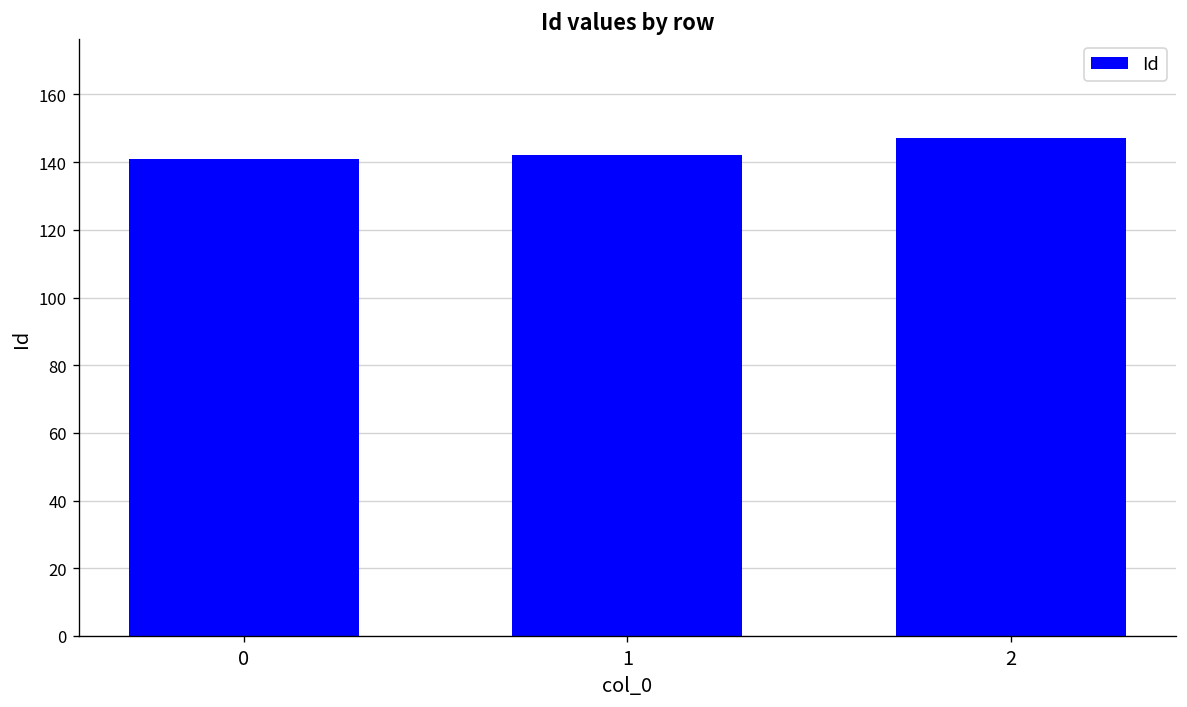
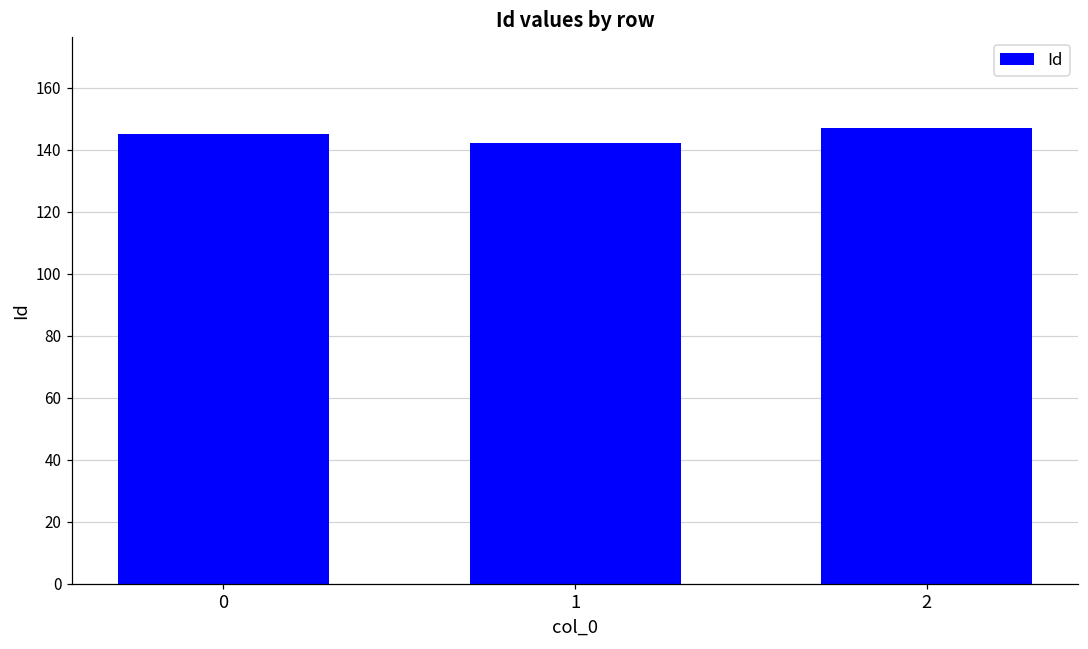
0: 141 -> 145
